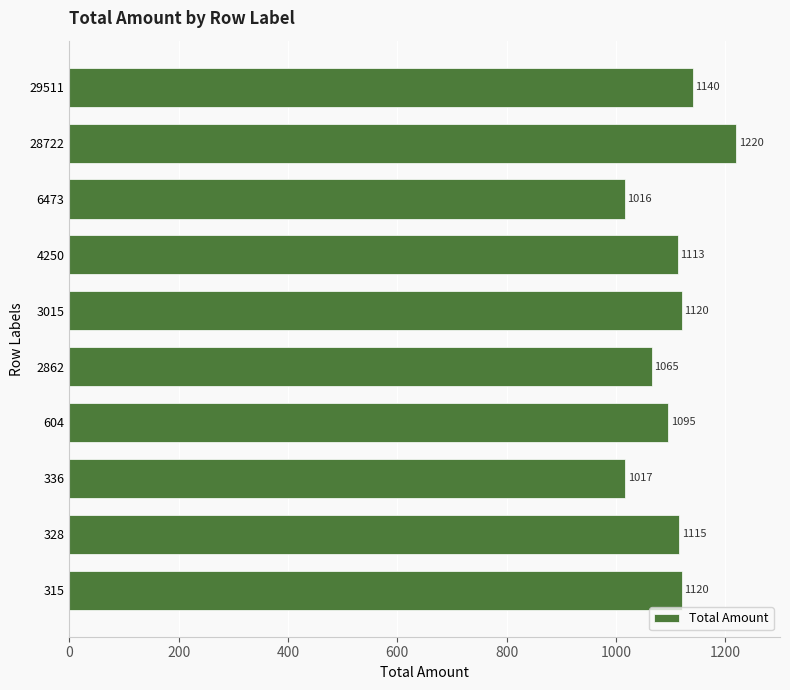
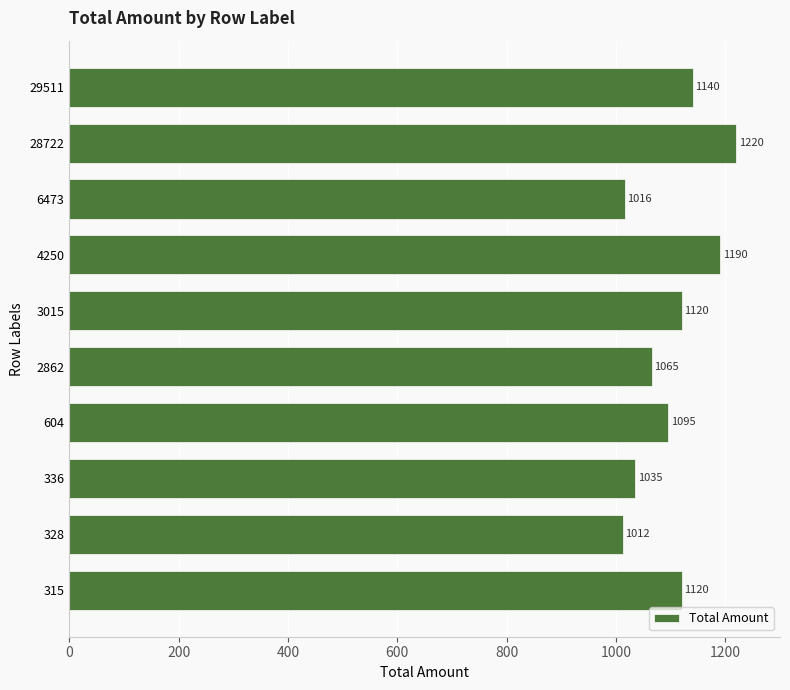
4250: 1113 -> 1190
336: 1017 -> 1035
328: 1115 -> 1012
